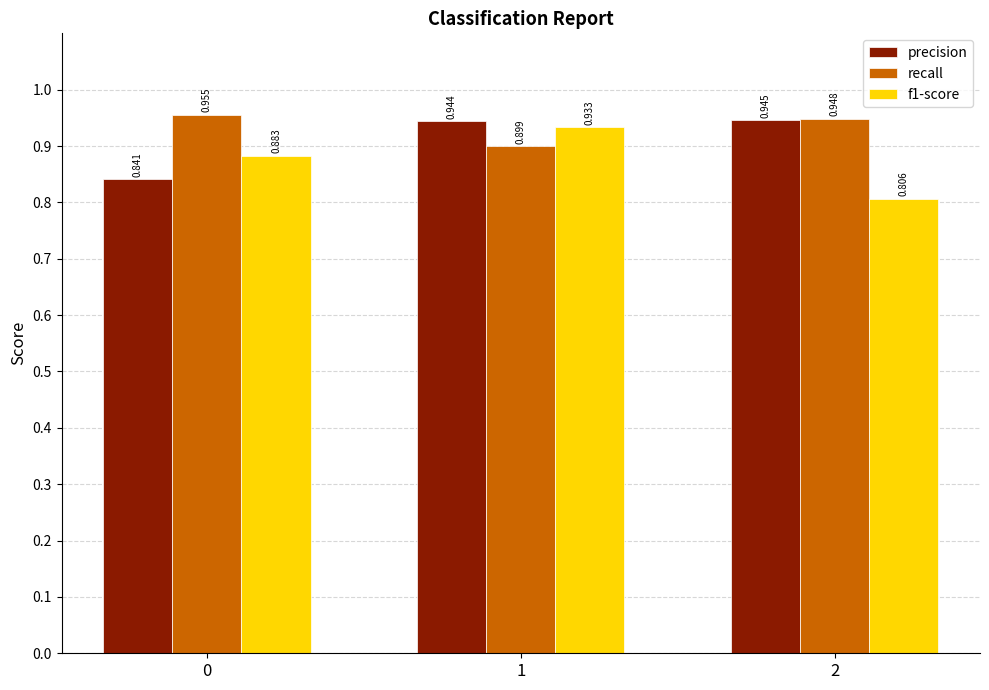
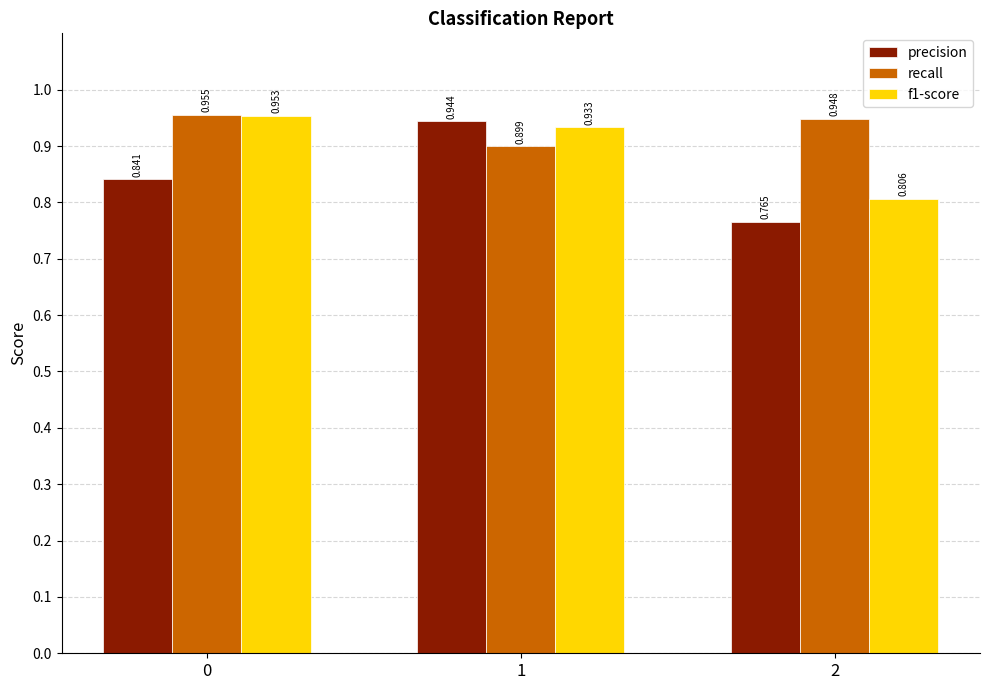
f1-score, 0: 0.883 -> 0.953
precision, 2: 0.945 -> 0.765
